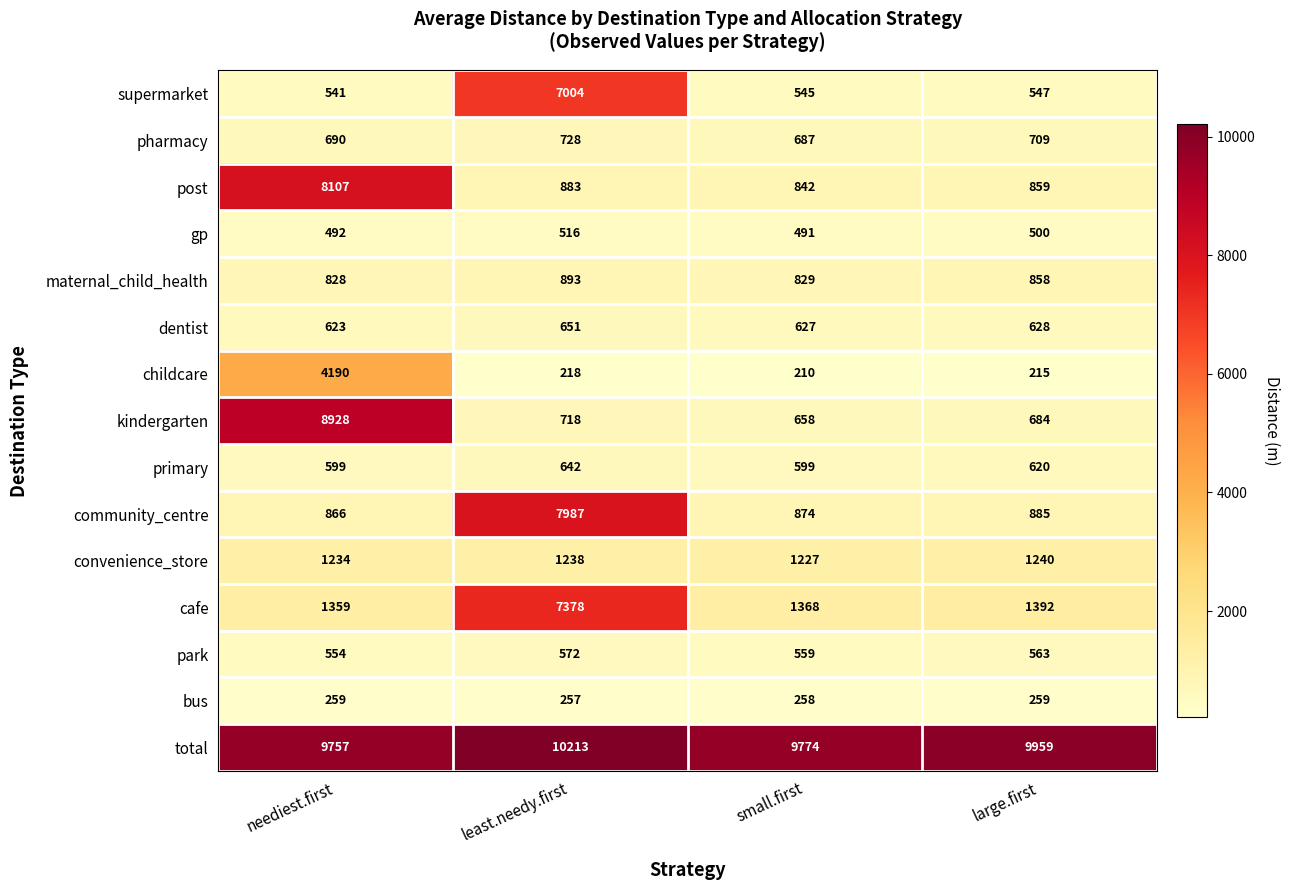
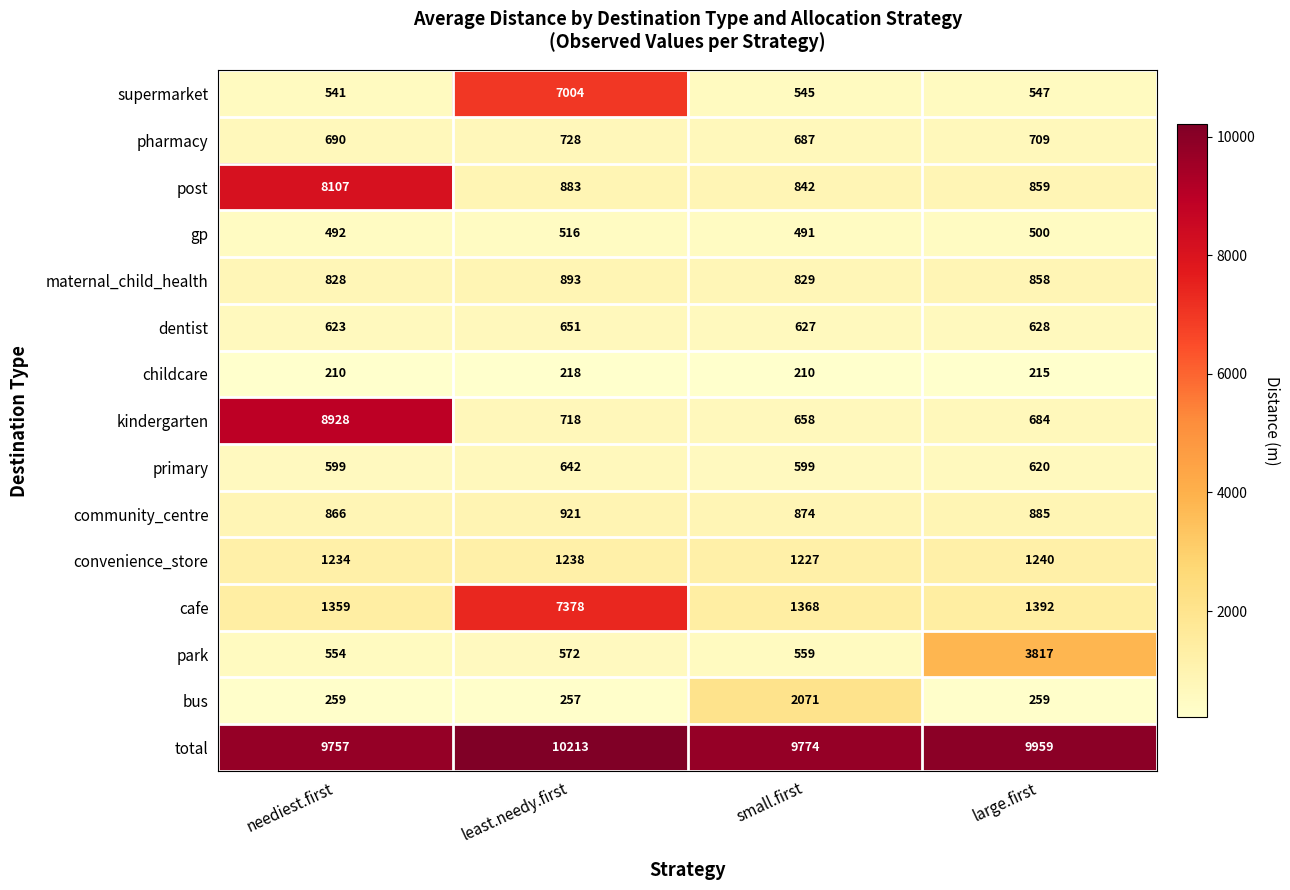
childcare, neediest.first: 4190 -> 210
community_centre, least.needy.first: 7987 -> 921
park, large.first: 563 -> 3817
bus, small.first: 258 -> 2071
